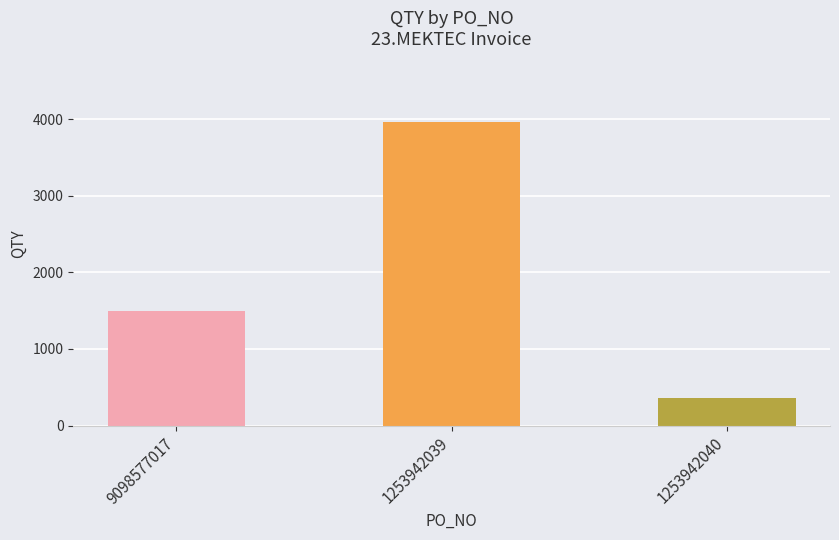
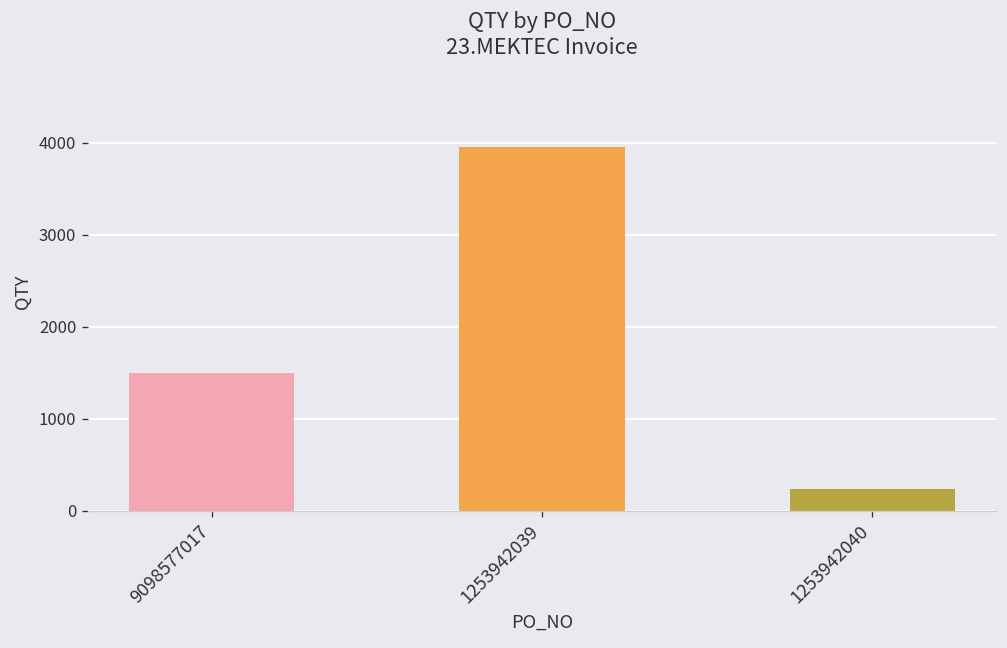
1253942040: 400 -> 200
